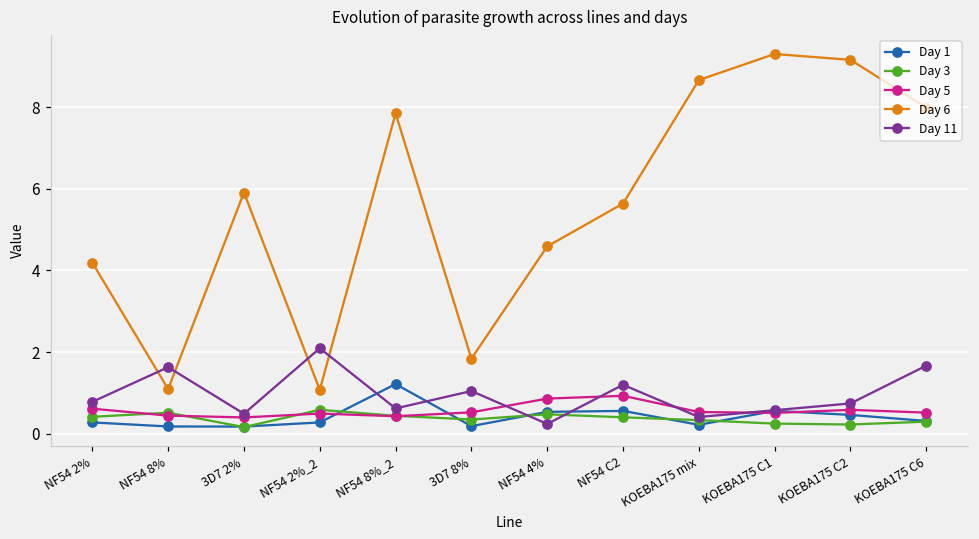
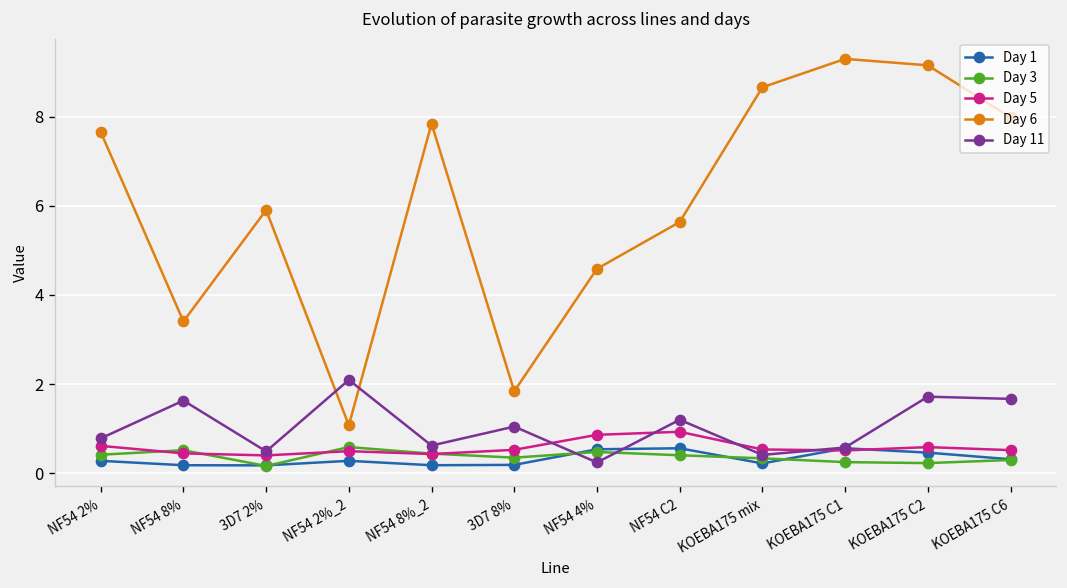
Day 6, NF54 2%: 4.2 -> 7.7
Day 6, NF54 8%: 1.1 -> 3.4
Day 1, NF54 8%_2: 1.2 -> 0.2
Day 11, KOEBA175 C2: 0.7 -> 1.7
